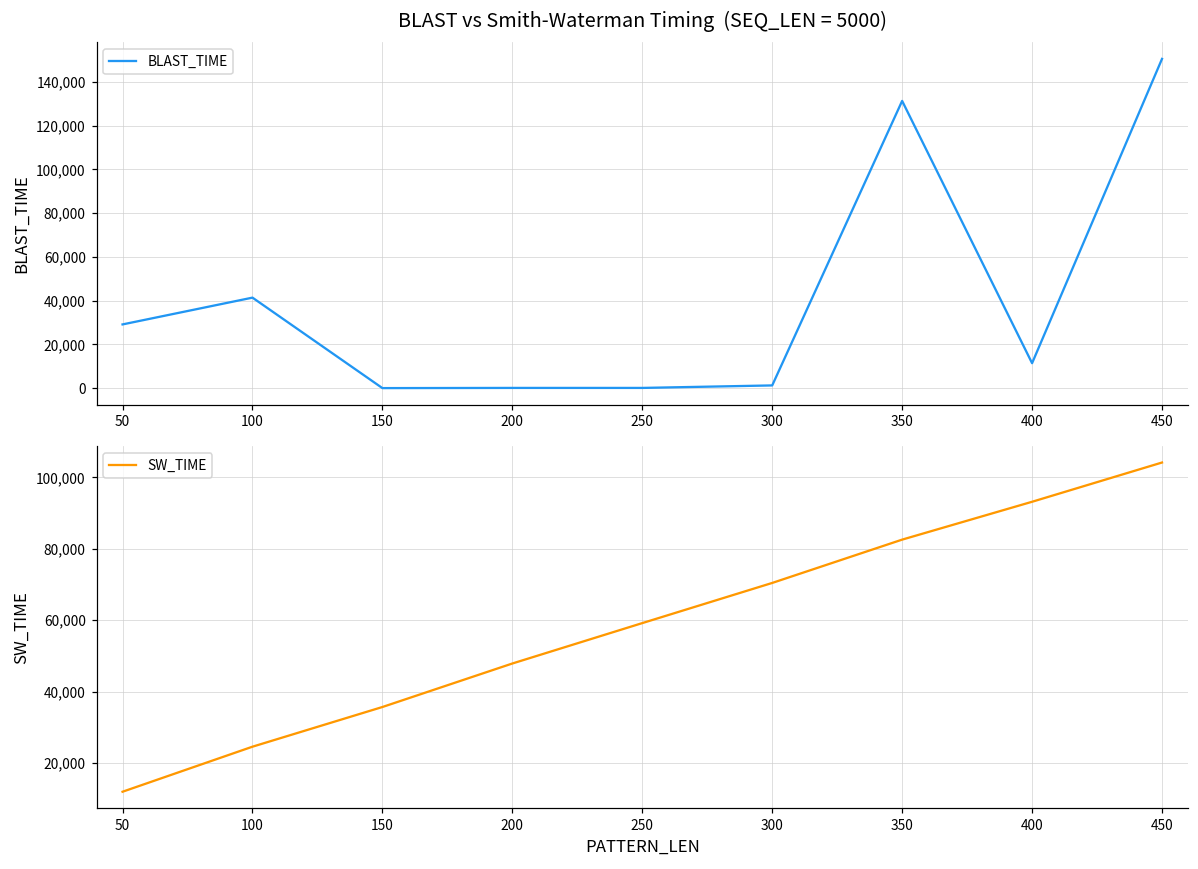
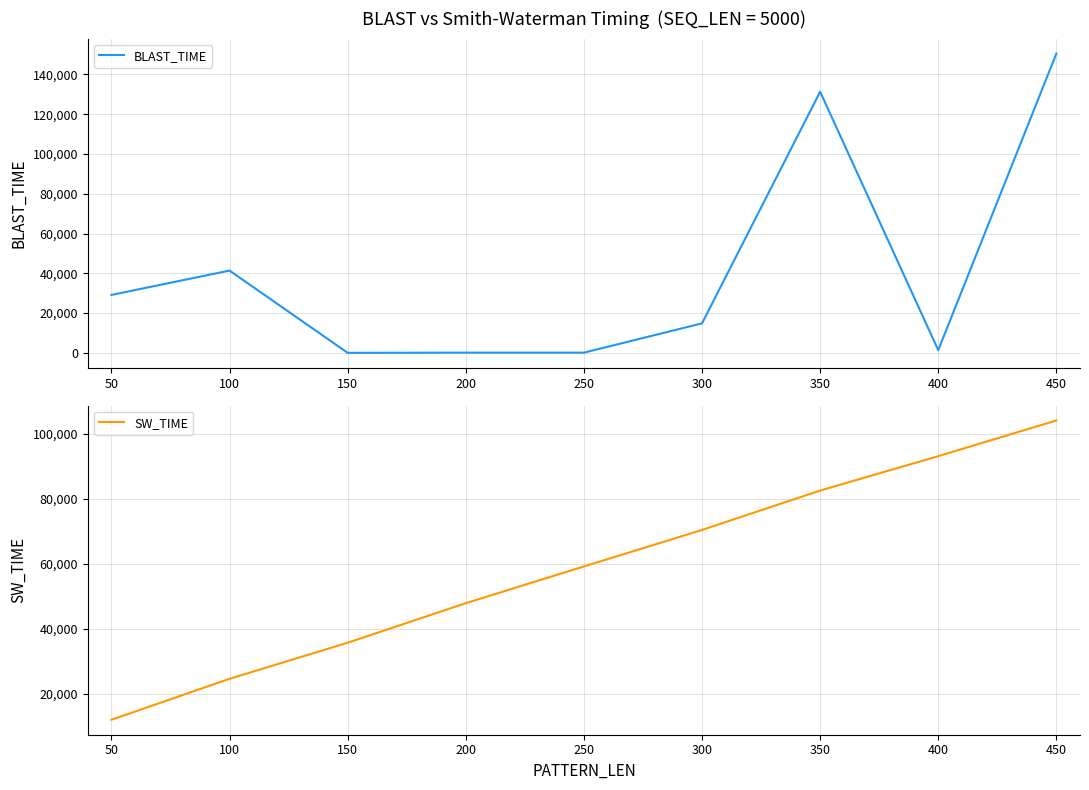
BLAST vs Smith-Waterman Timing (SEQ_LEN = 5000), 300: 1,000 -> 15,000
BLAST vs Smith-Waterman Timing (SEQ_LEN = 5000), 400: 11,000 -> 1,000
